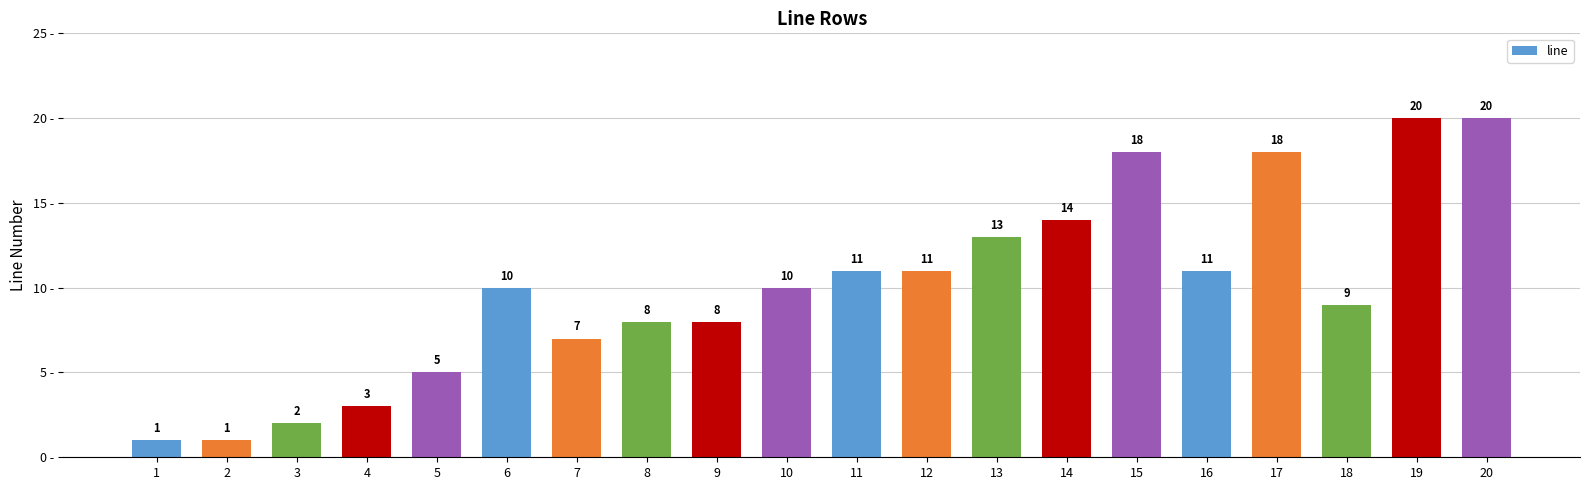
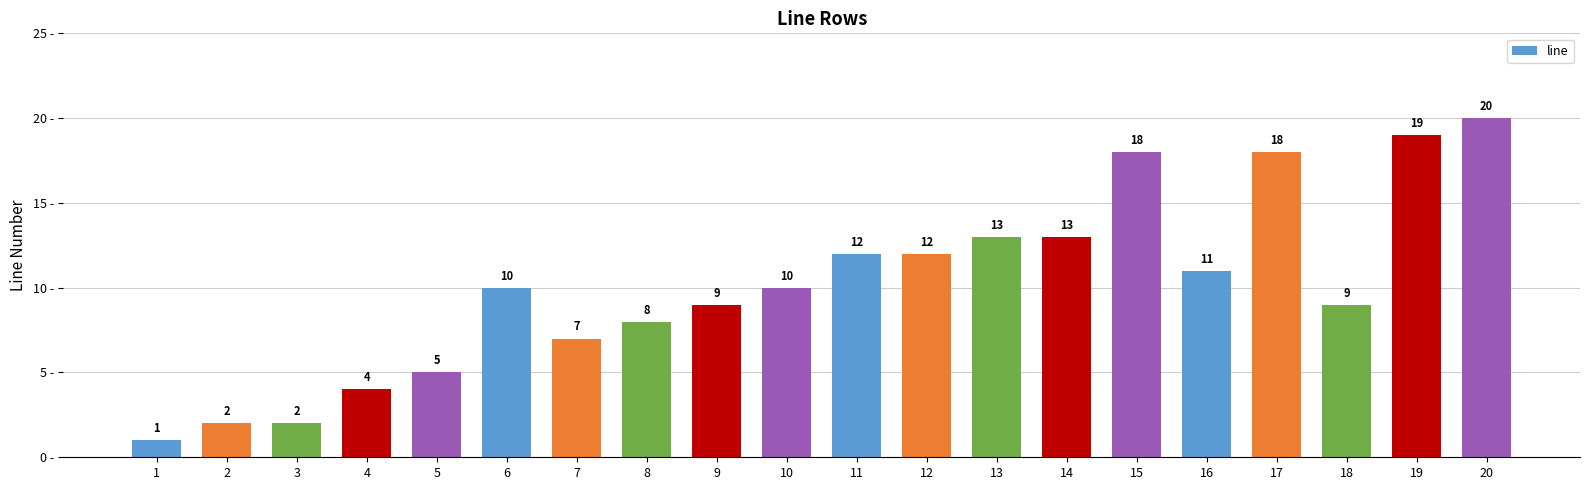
2: 1 -> 2
4: 3 -> 4
9: 8 -> 9
11: 11 -> 12
12: 11 -> 12
14: 14 -> 13
19: 20 -> 19
